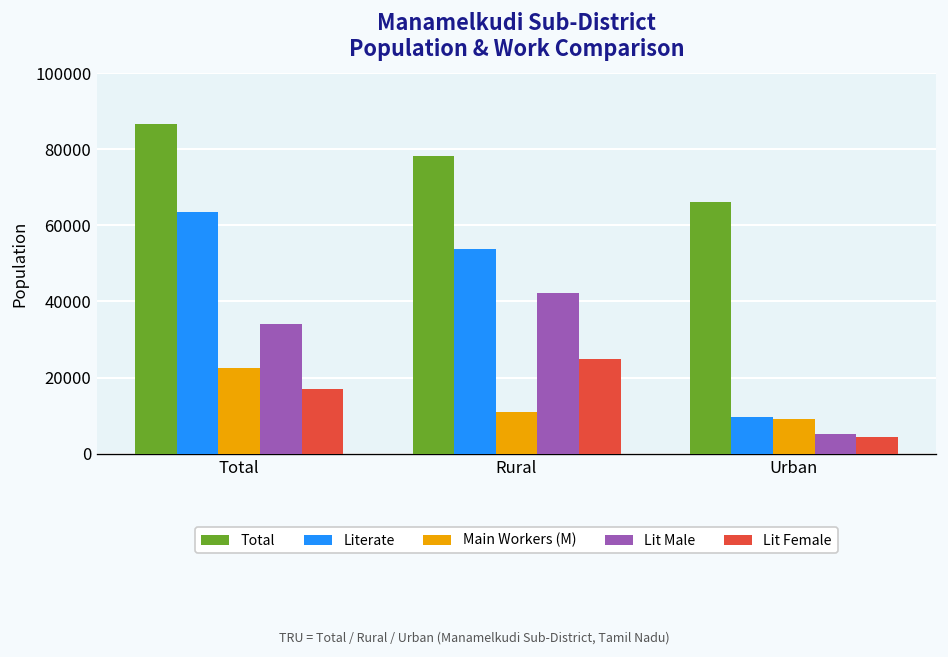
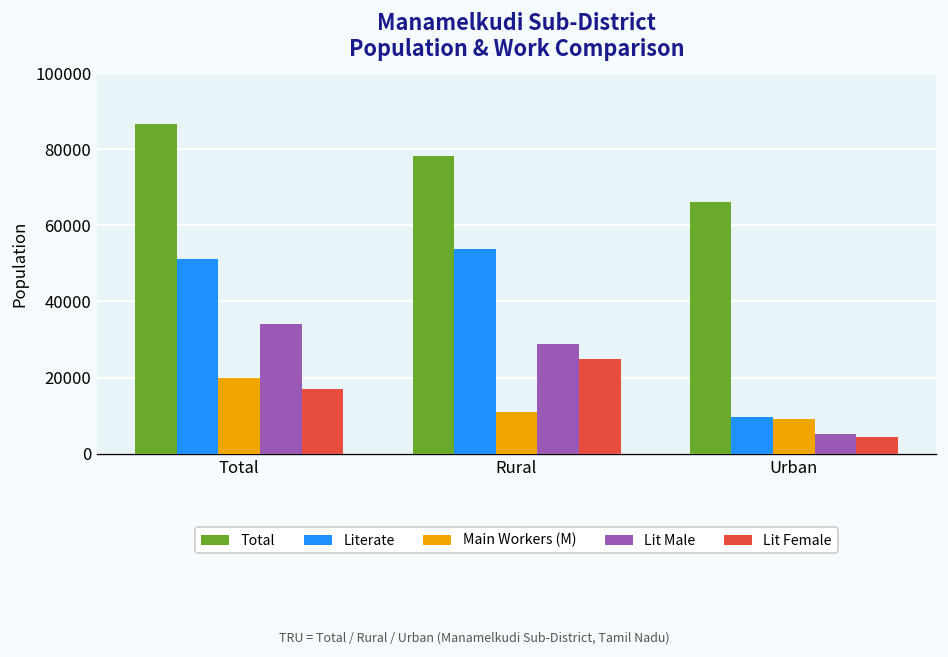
Literate, Total: 63000 -> 51000
Main Workers (M), Total: 23000 -> 20000
Lit Male, Rural: 42000 -> 29000
